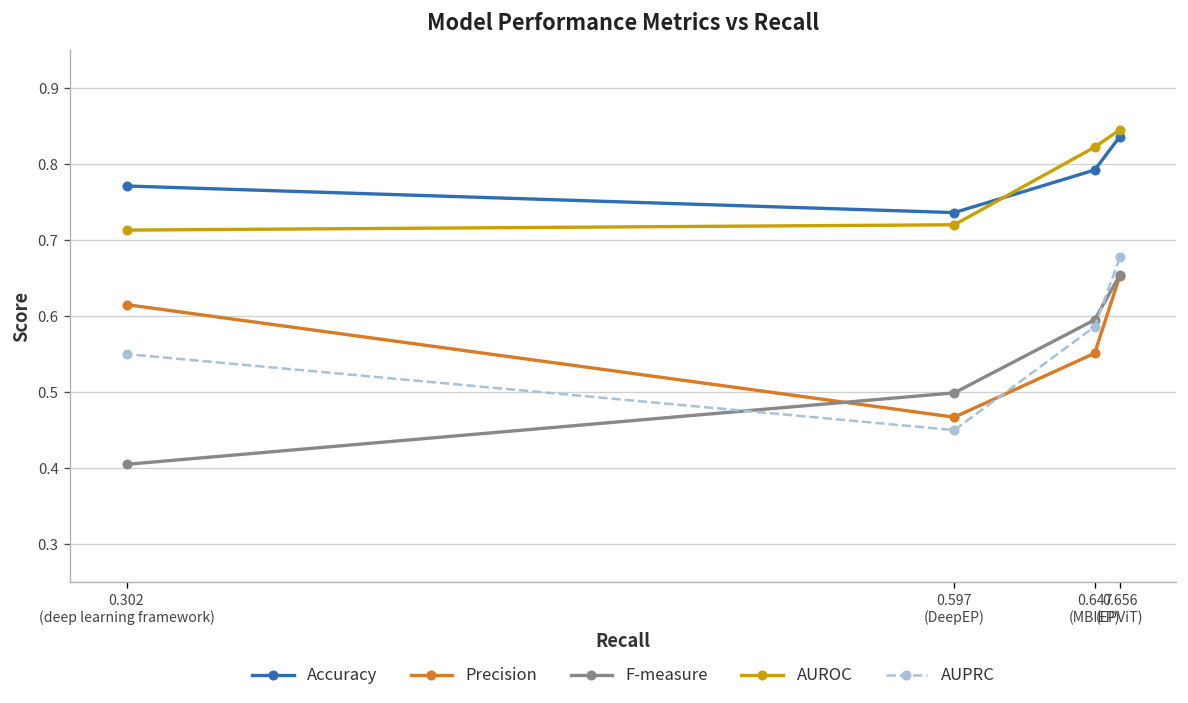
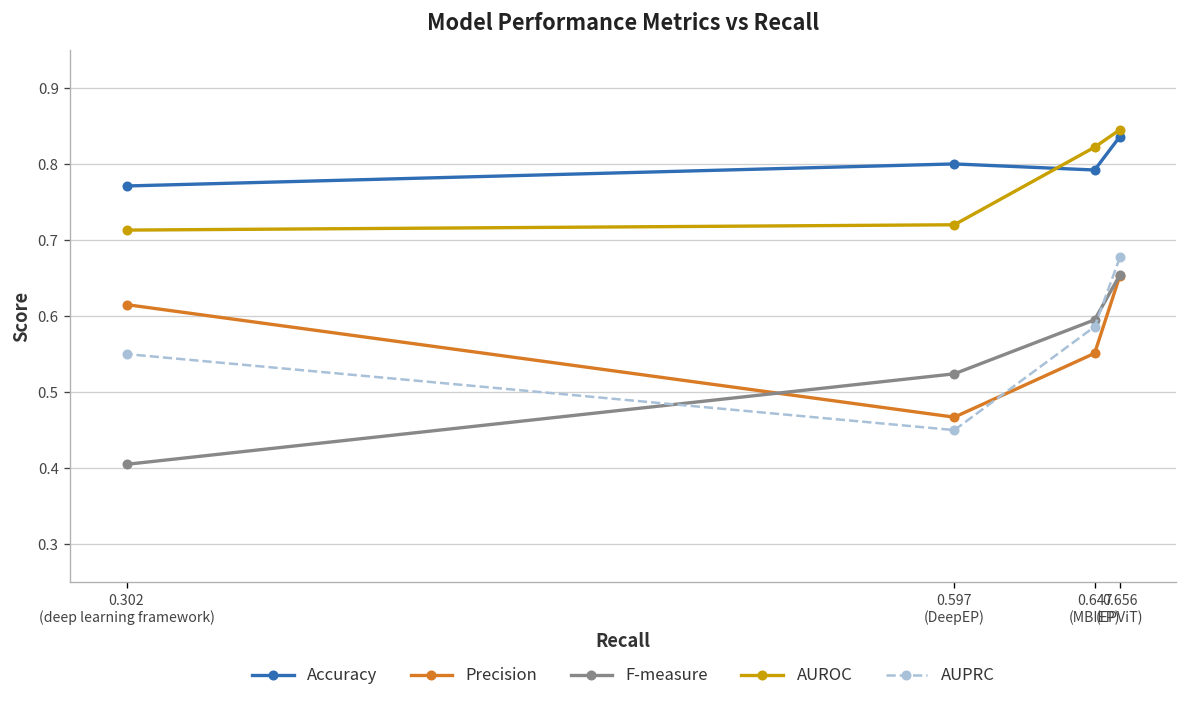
Accuracy, 0.597 (DeepEP): 0.74 -> 0.80
F-measure, 0.597 (DeepEP): 0.50 -> 0.52
